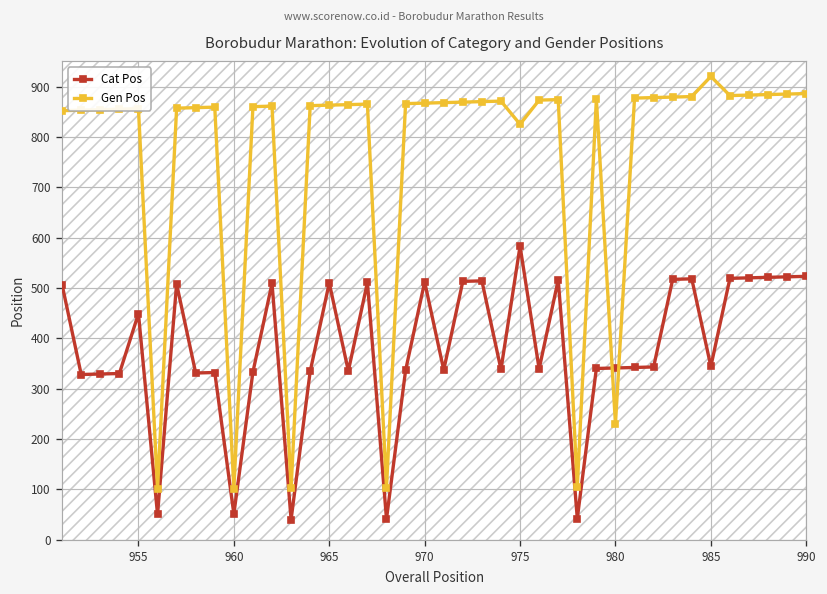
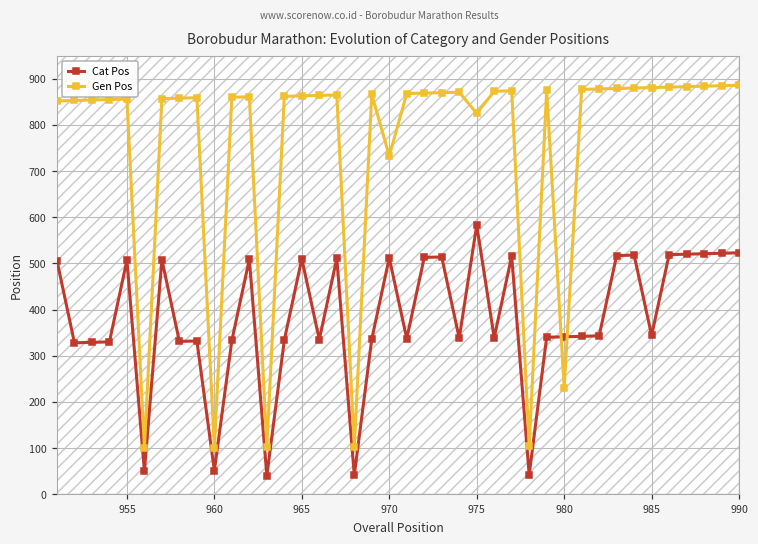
Cat Pos, 955: 450 -> 510
Gen Pos, 970: 870 -> 730
Gen Pos, 985: 920 -> 880
